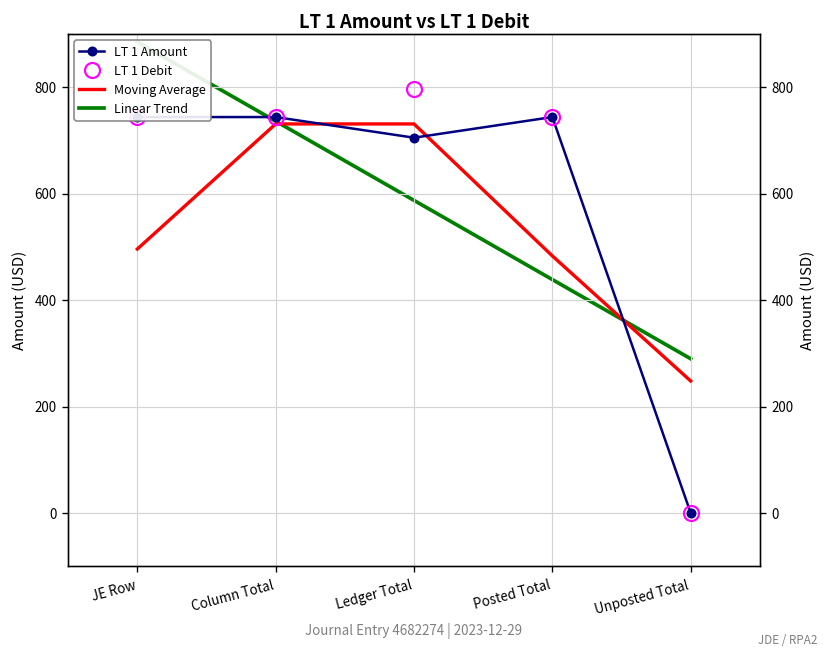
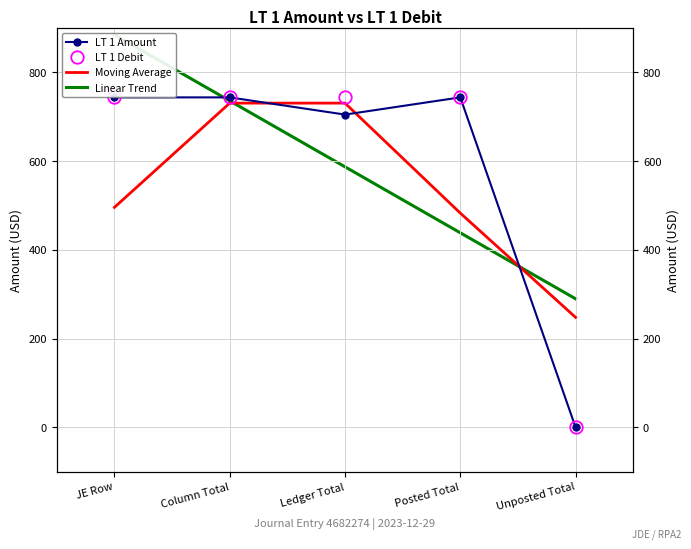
LT 1 Debit, Ledger Total: 800 -> 740
